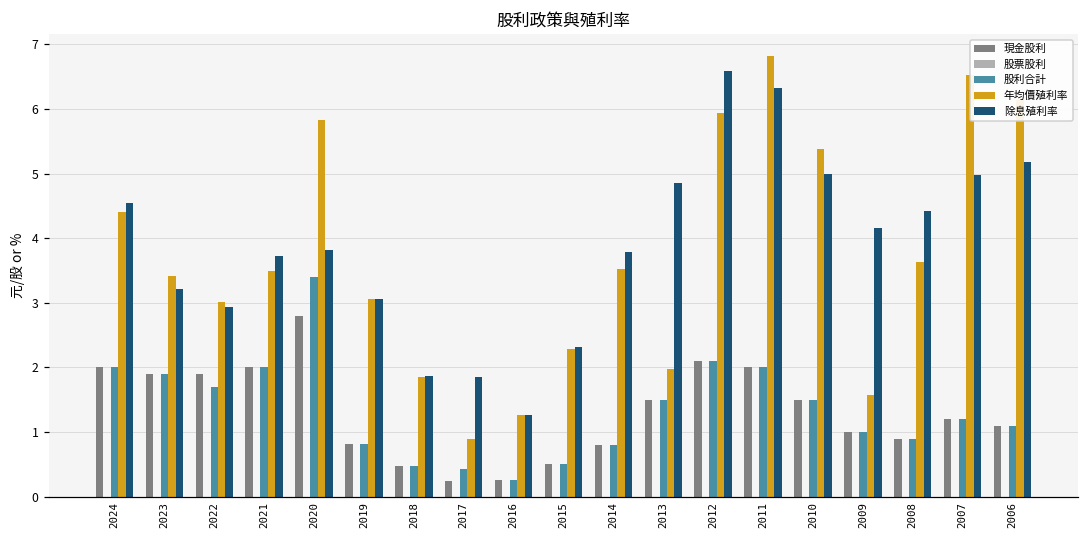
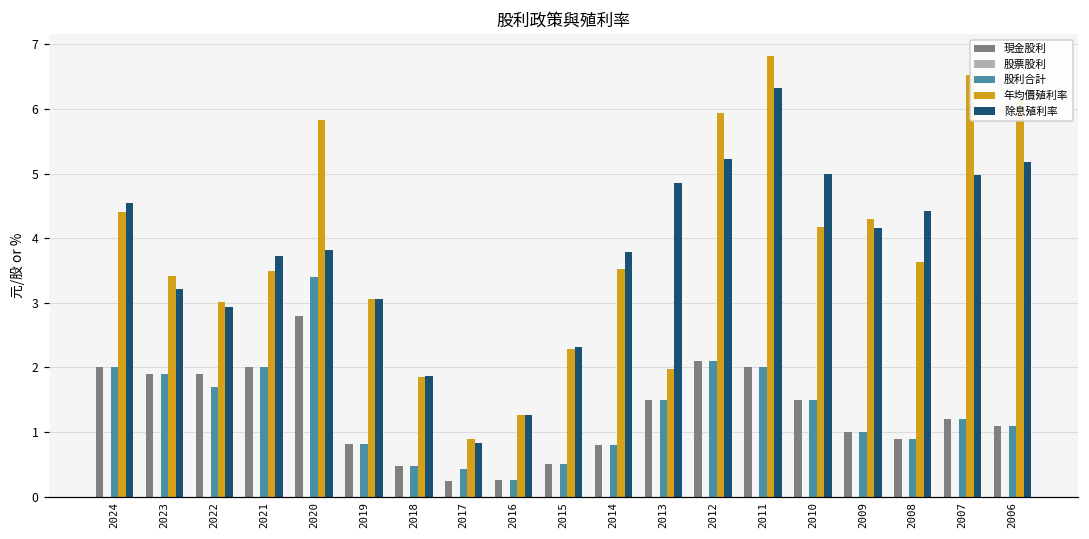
除息殖利率, 2017: 1.9 -> 0.8
除息殖利率, 2012: 6.6 -> 5.2
年均價殖利率, 2010: 5.4 -> 4.2
年均價殖利率, 2009: 1.6 -> 4.3
